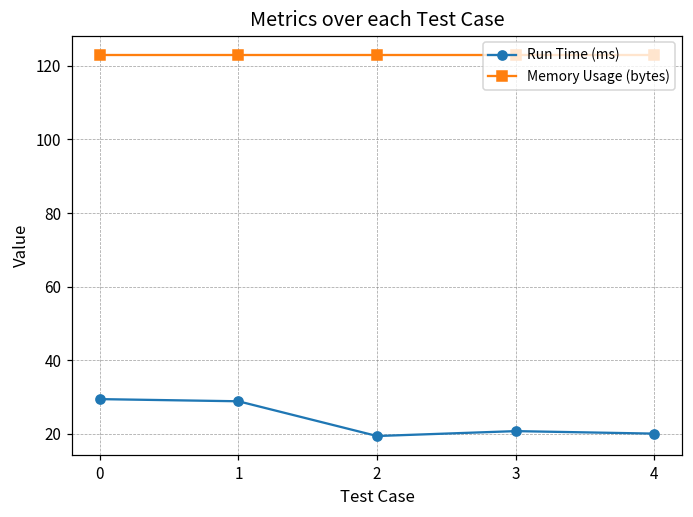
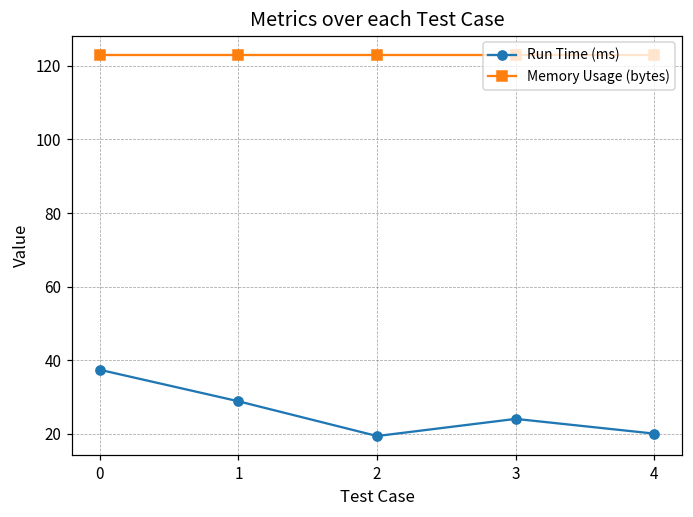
Run Time (ms), 0: 29 -> 37
Run Time (ms), 3: 21 -> 24
